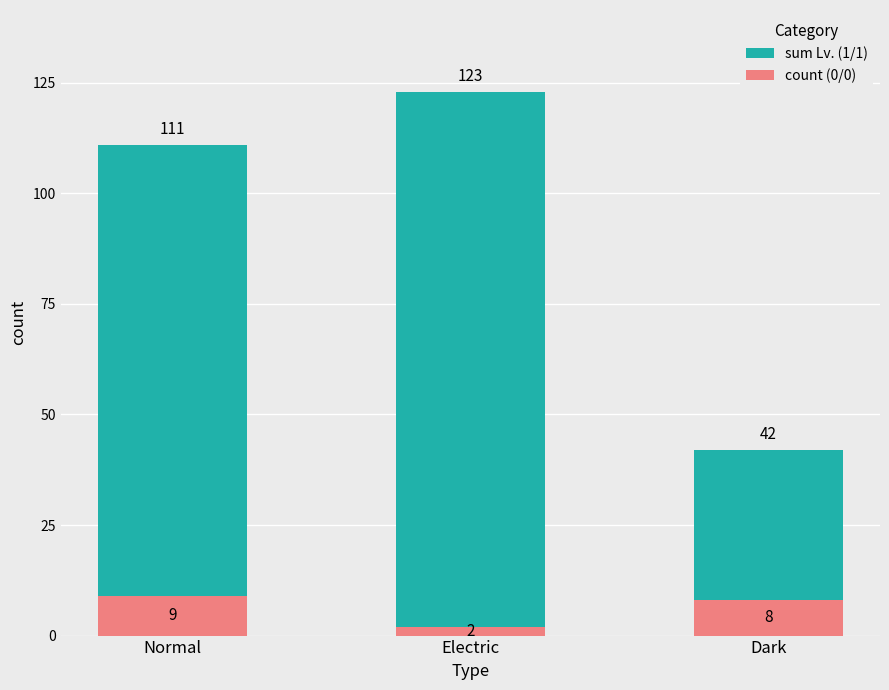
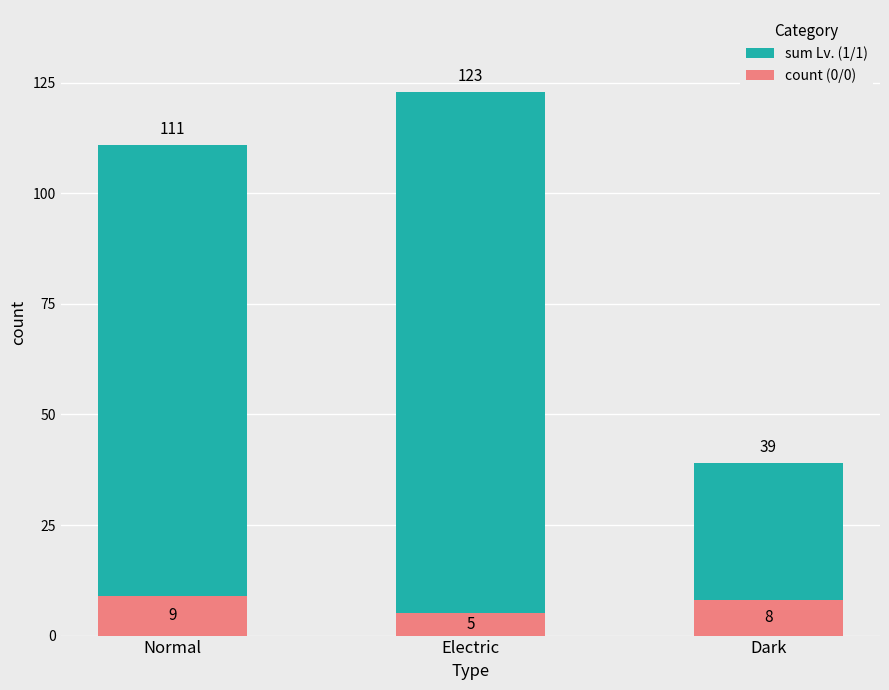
count (0/0), Electric: 2 -> 5
sum Lv. (1/1), Dark: 42 -> 39
